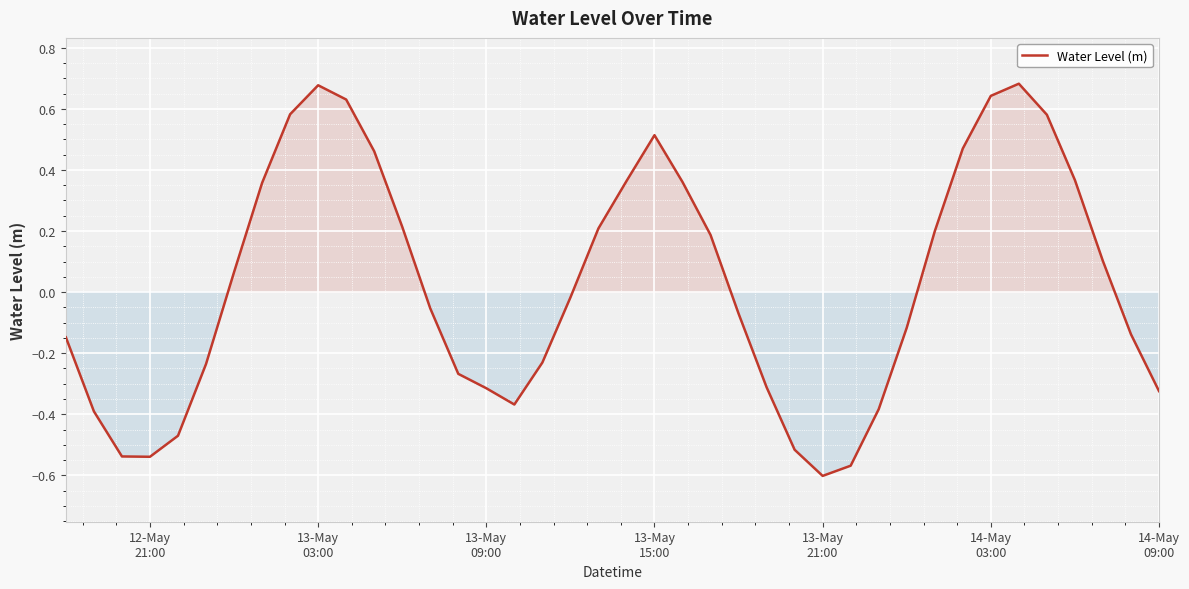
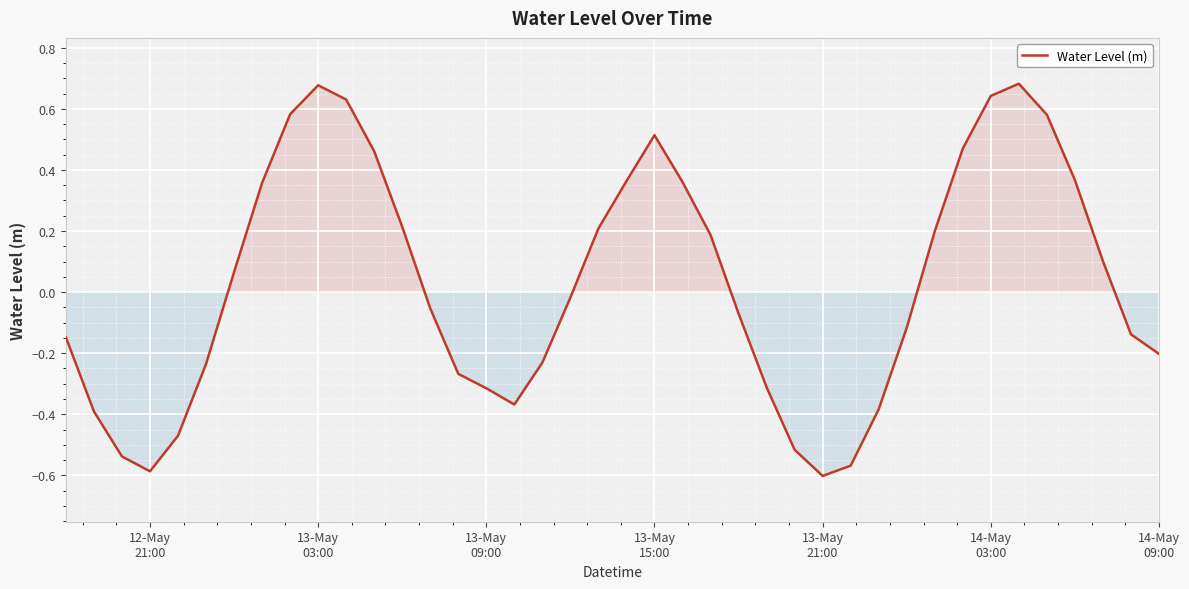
12-May 21:00: -0.54 -> -0.59
14-May 09:00: -0.32 -> -0.20
